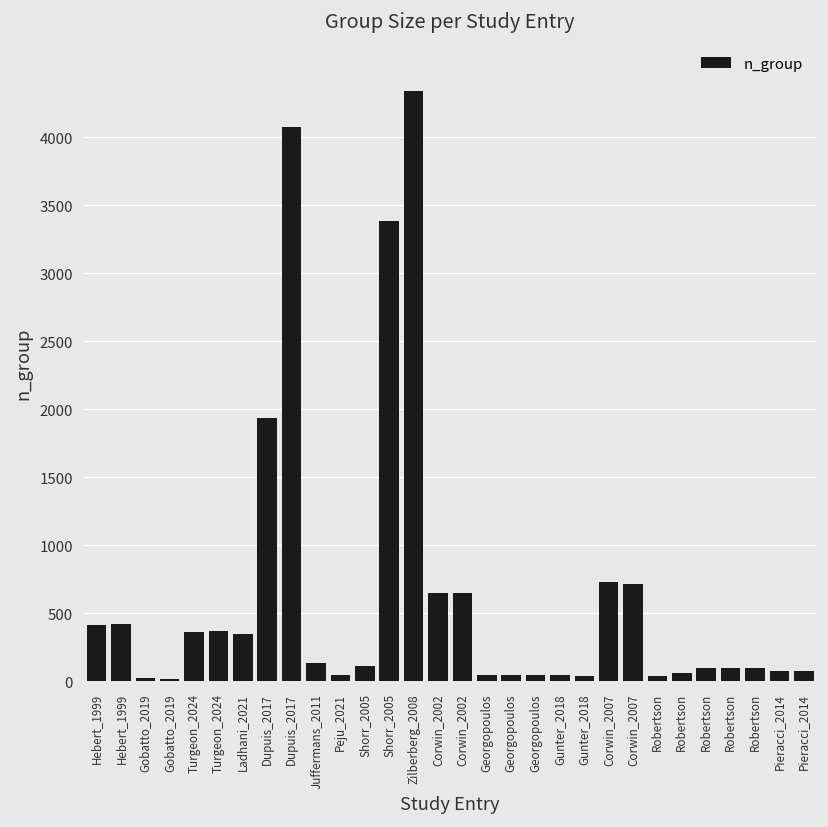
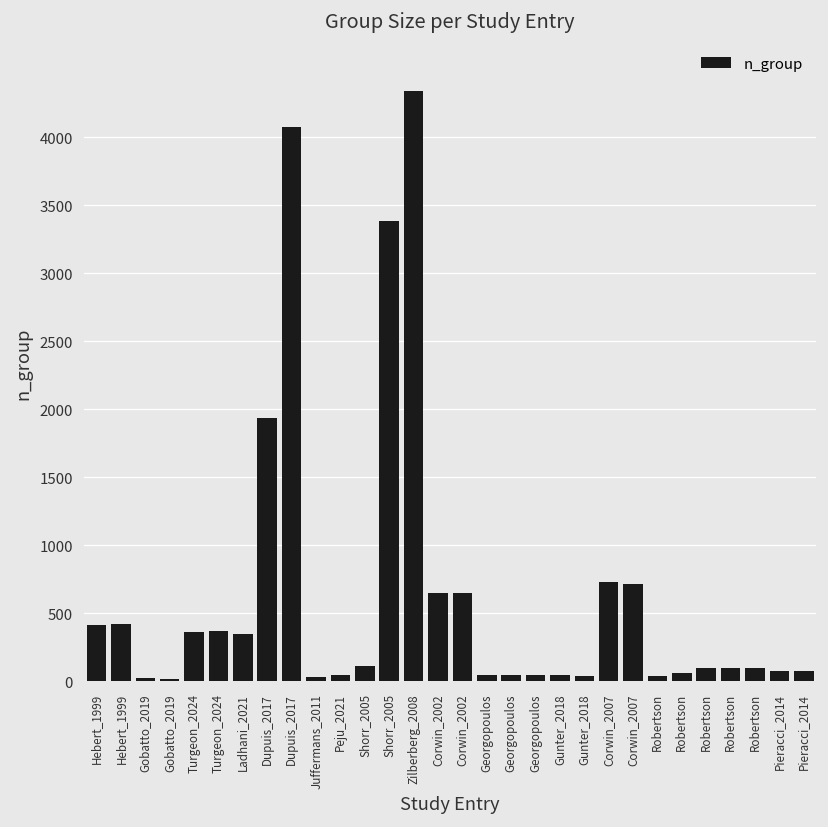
Juffermans_2011: 130 -> 40
